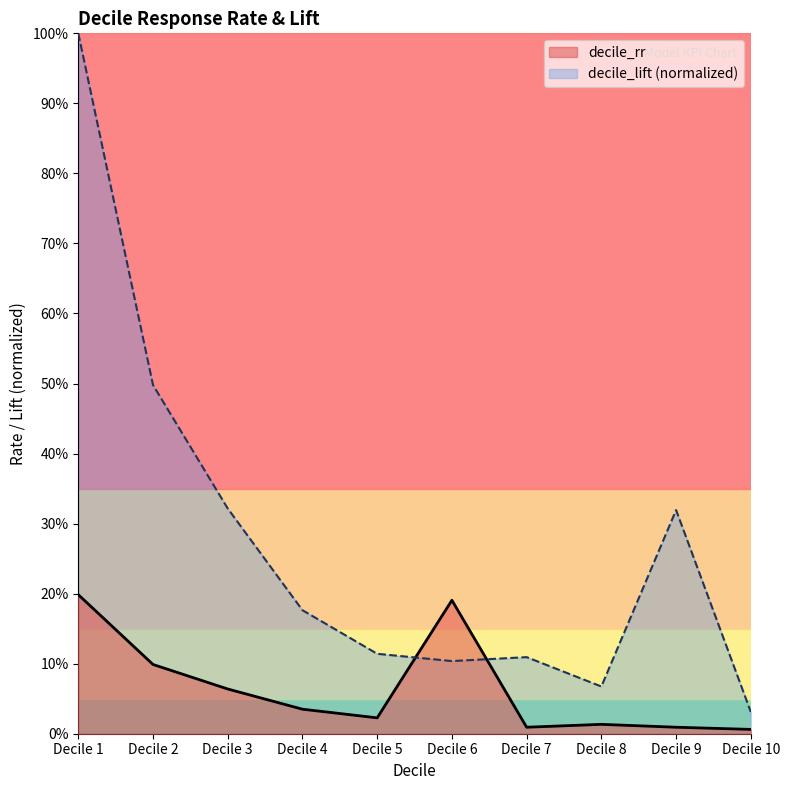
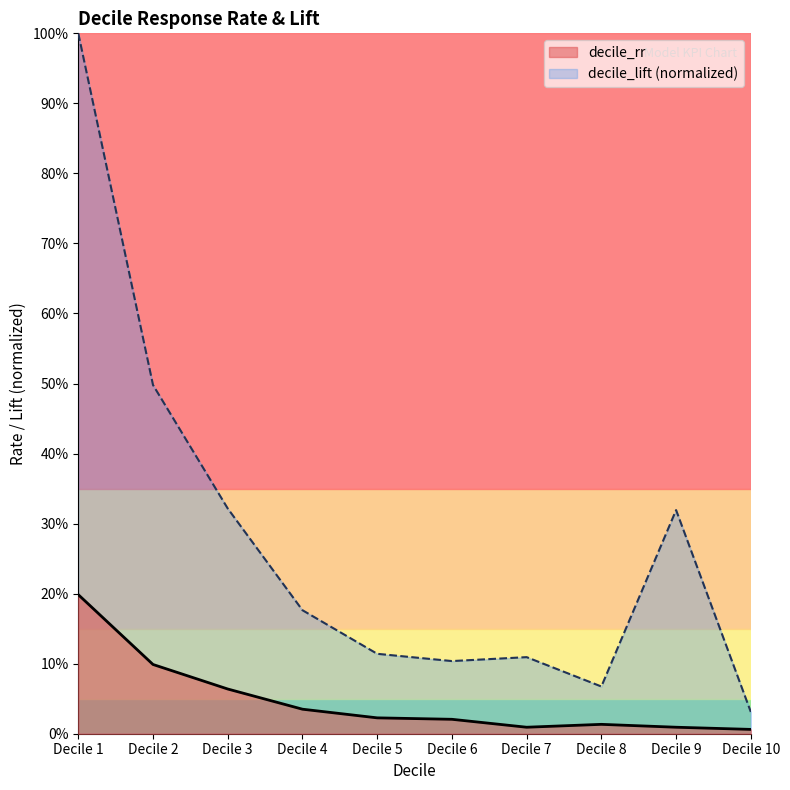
decile_rr, Decile 6: 19% -> 2%
